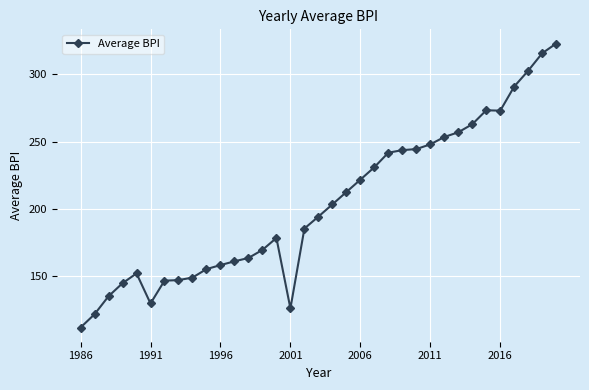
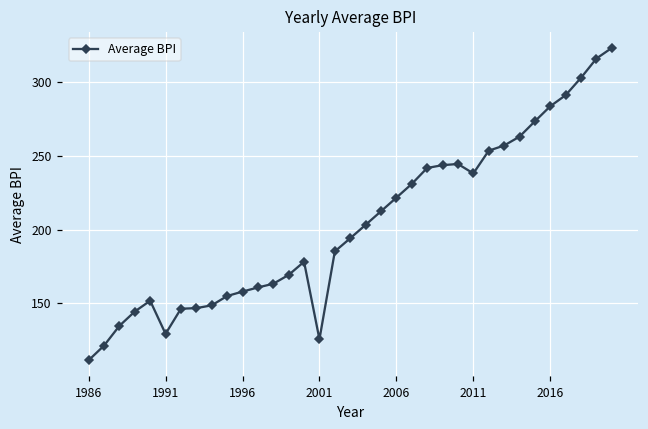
2011: 248 -> 238
2016: 273 -> 284
